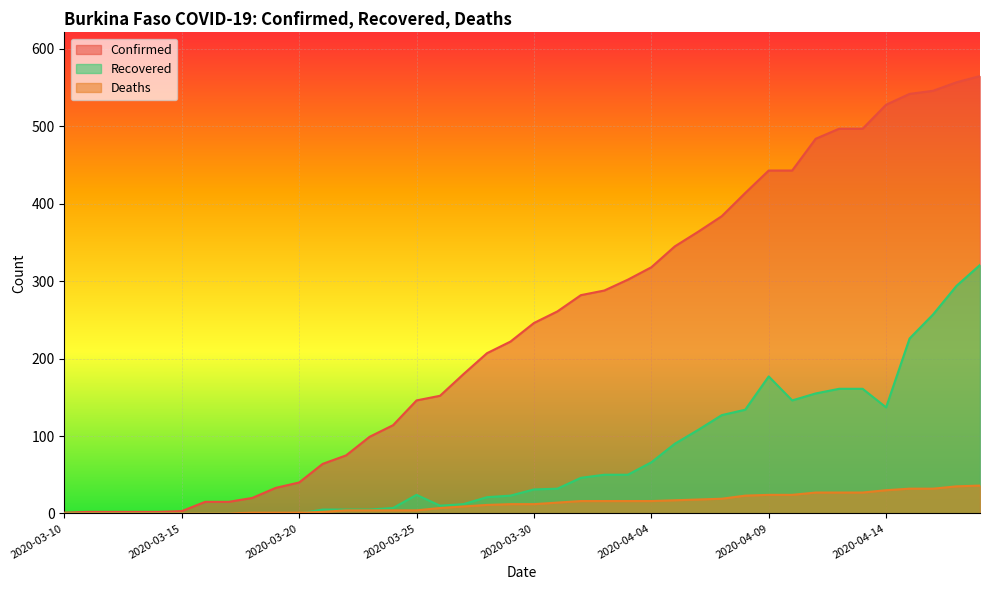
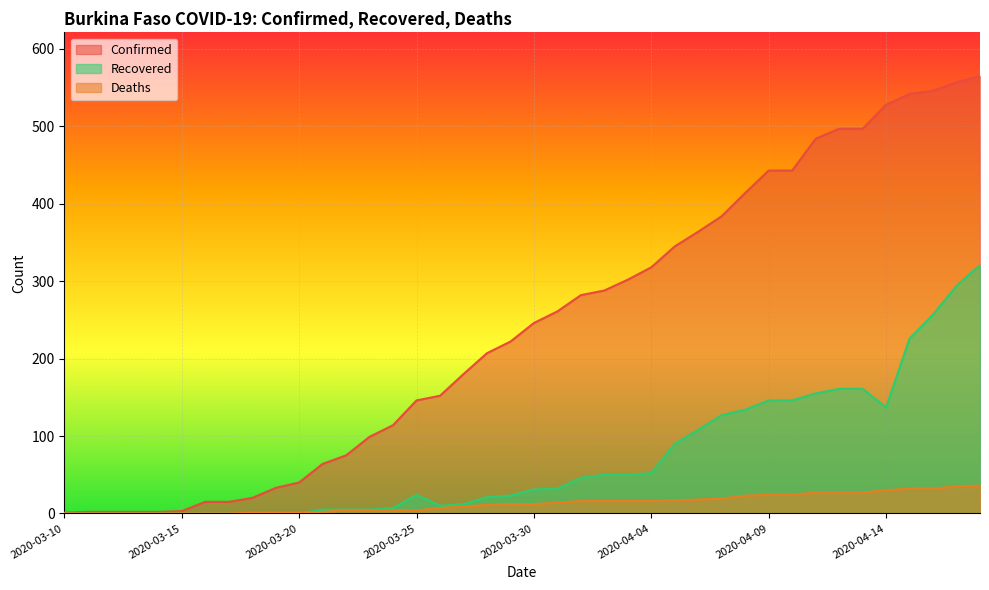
Recovered, 2020-04-04: 70 -> 50
Recovered, 2020-04-09: 180 -> 150
